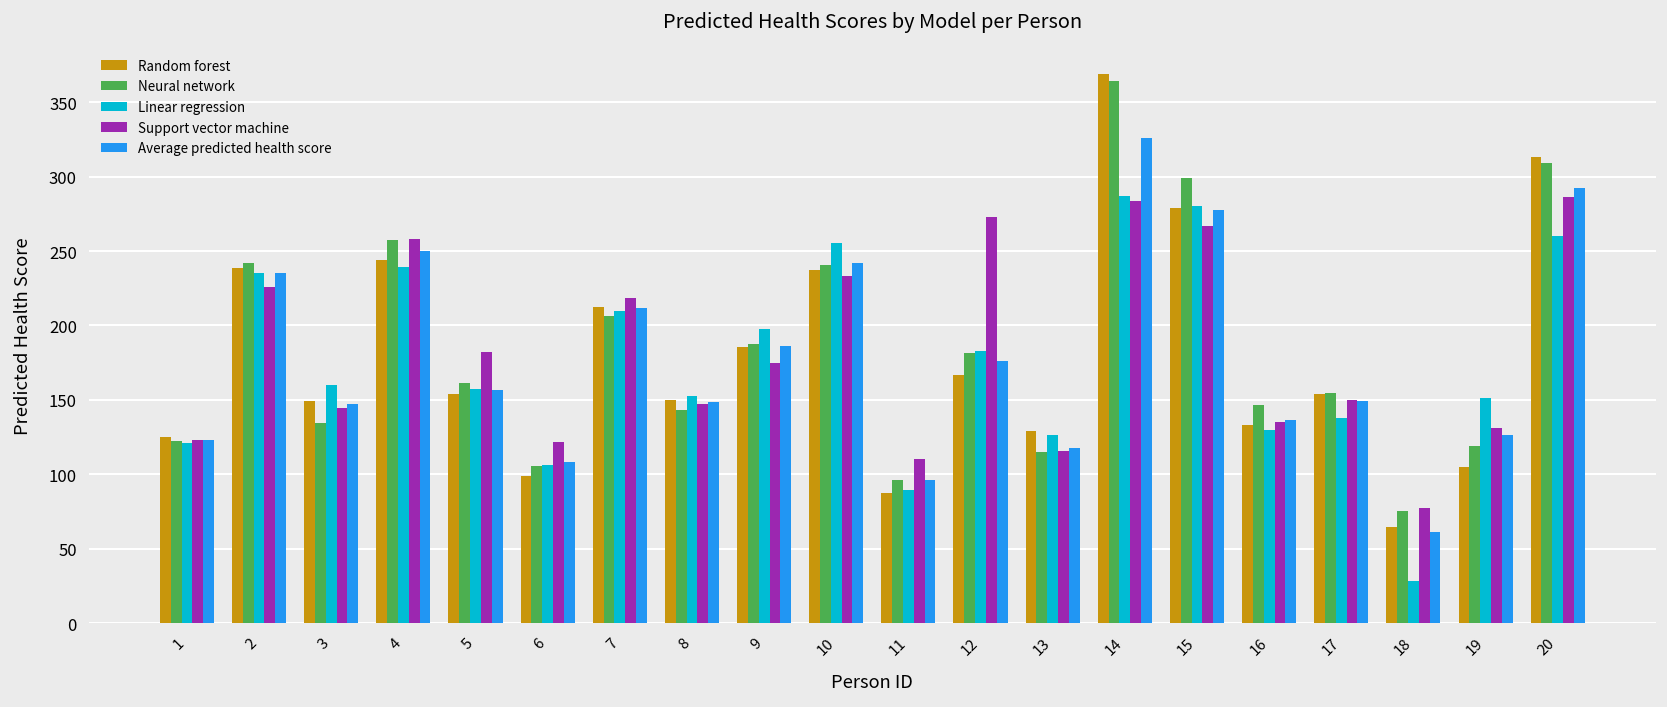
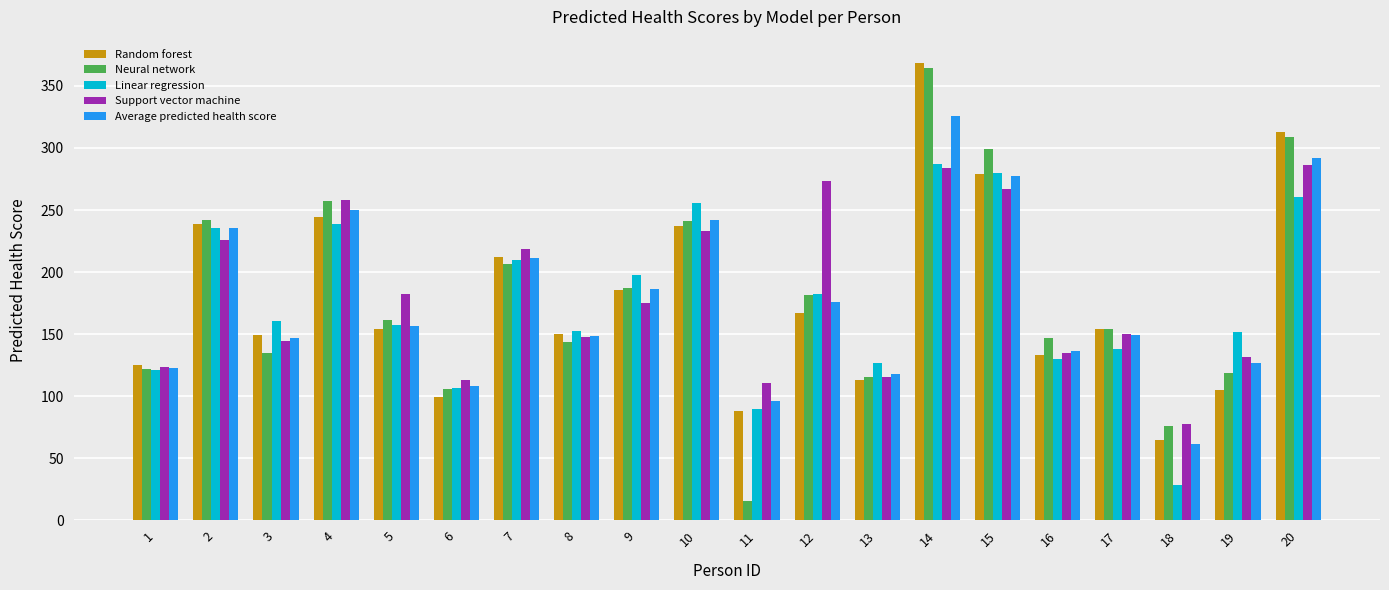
Support vector machine, 6: 122 -> 113
Neural network, 11: 96 -> 15
Random forest, 13: 129 -> 113
